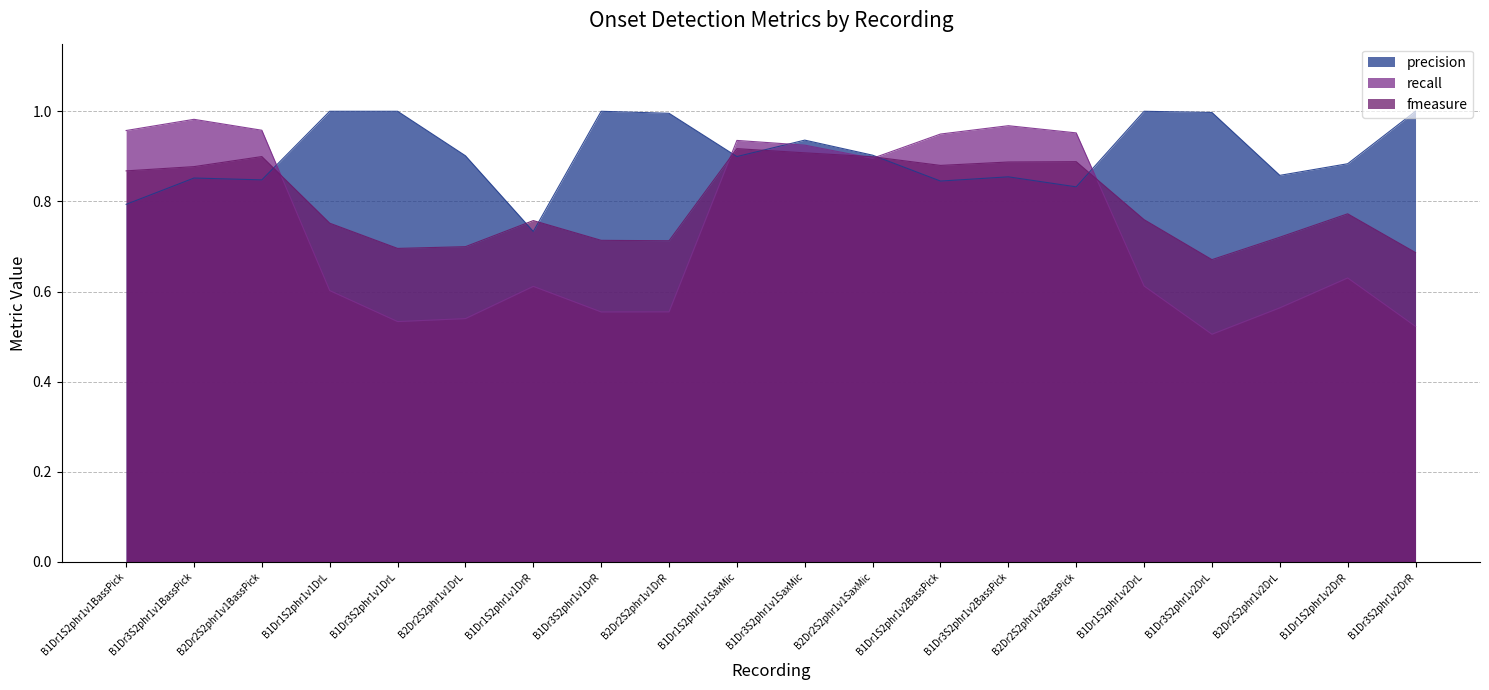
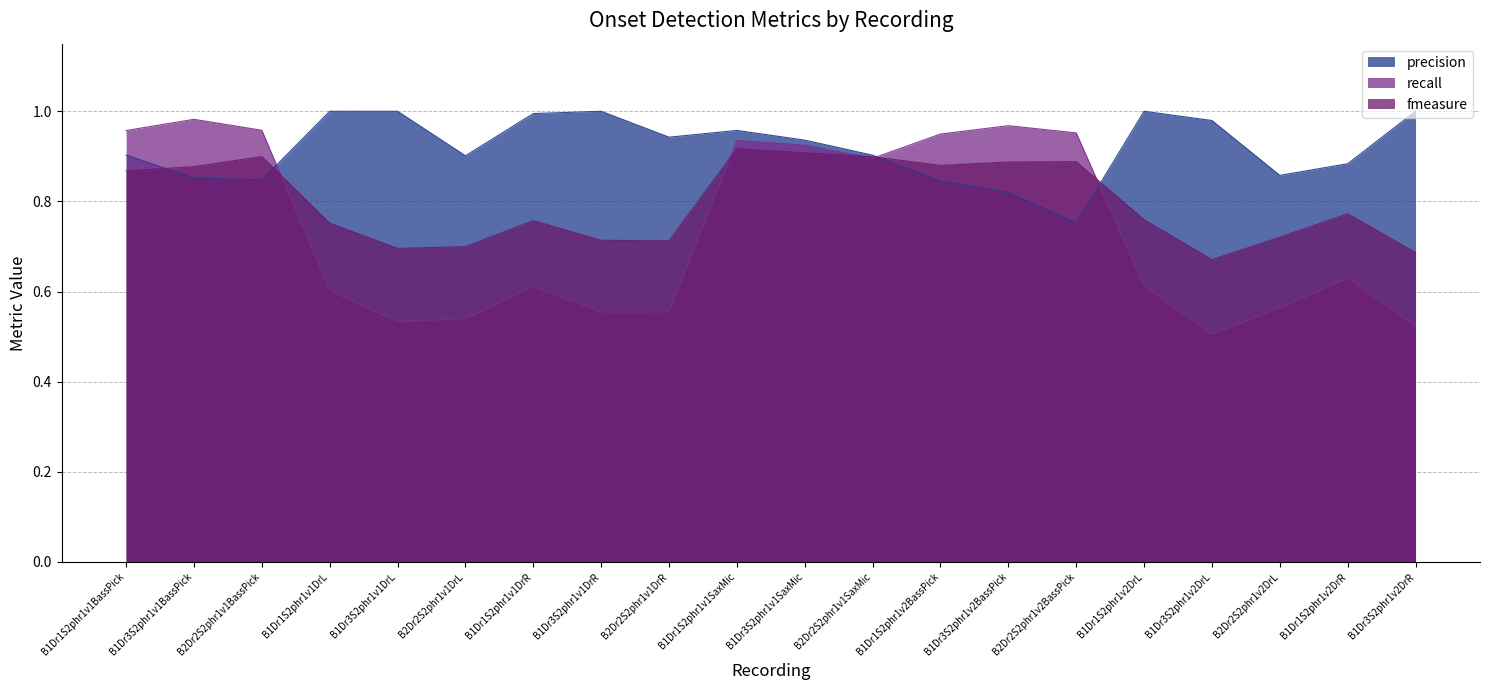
precision, B1Dr1S2phr1v1BassPick: 0.79 -> 0.90
precision, B1Dr1S2phr1v1DrR: 0.73 -> 0.99
precision, B2Dr2S2phr1v1DrR: 1.00 -> 0.94
precision, B1Dr1S2phr1v1SaxMic: 0.90 -> 0.96
precision, B1Dr3S2phr1v2BassPick: 0.85 -> 0.82
precision, B2Dr2S2phr1v2BassPick: 0.83 -> 0.75
precision, B1Dr3S2phr1v2DrL: 1.00 -> 0.98
